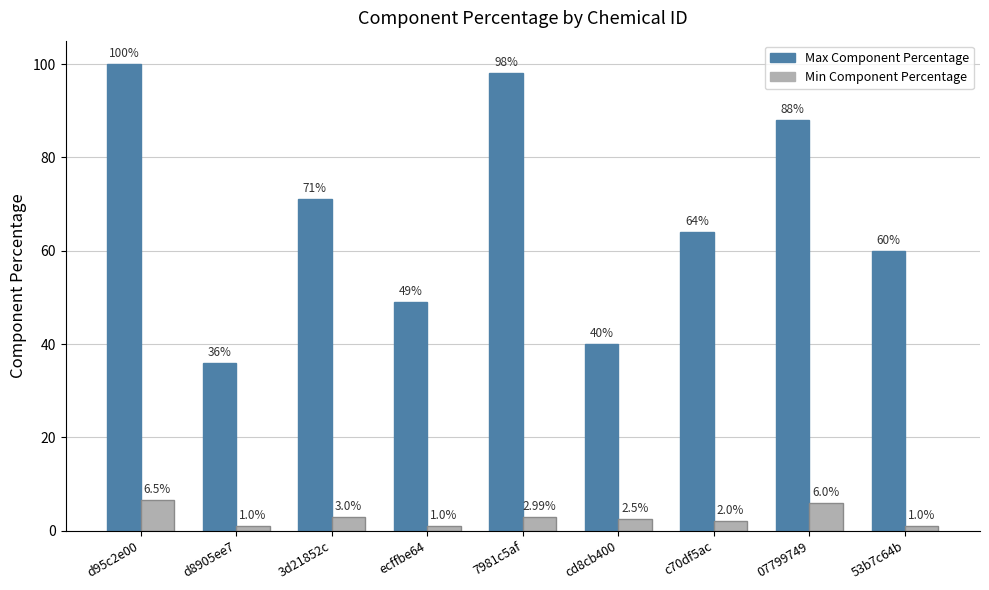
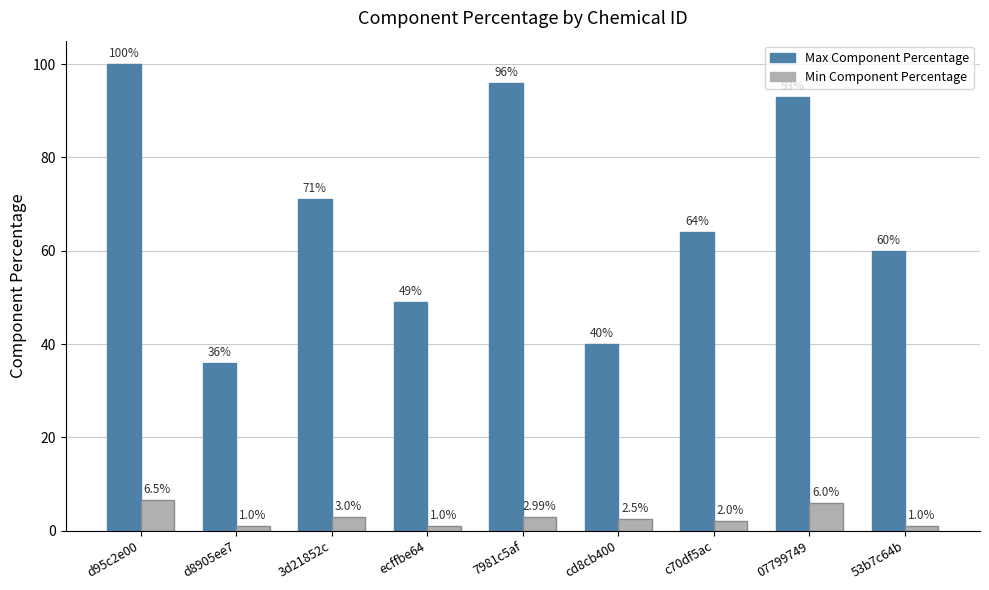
Max Component Percentage, 7981c5af: 98% -> 96%
Max Component Percentage, 07799749: 88 -> 93
